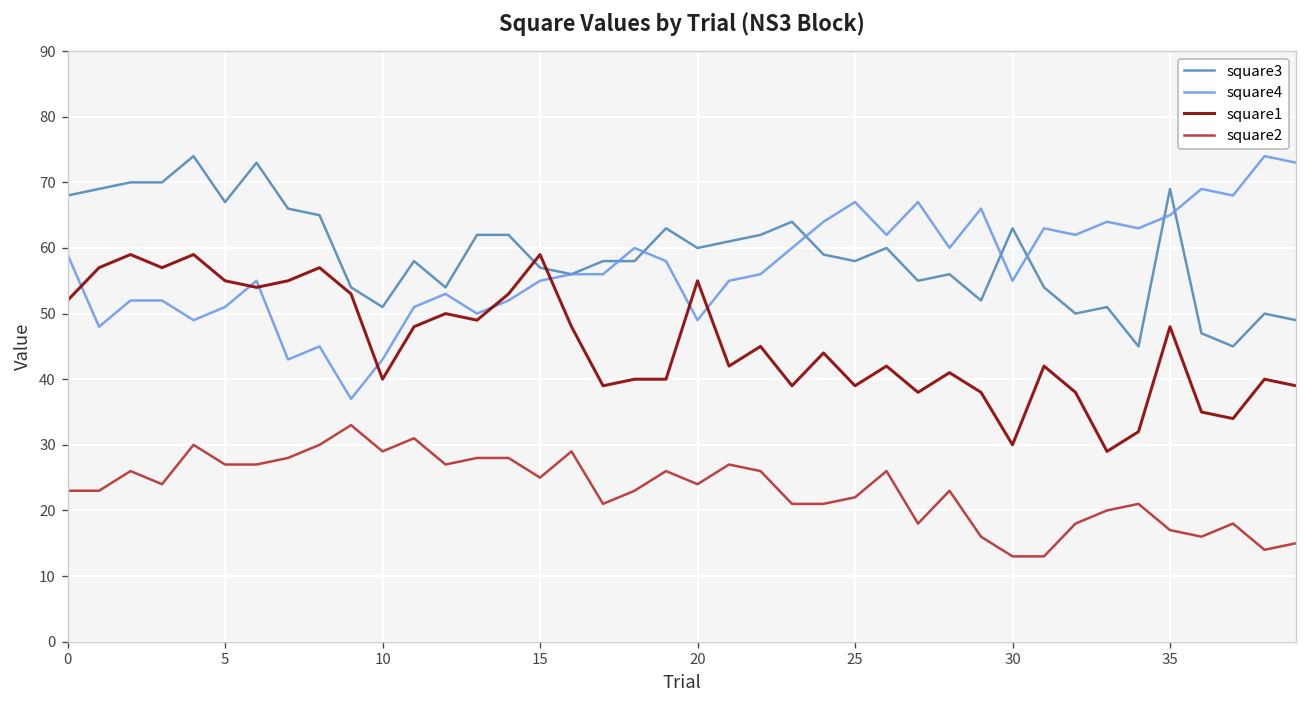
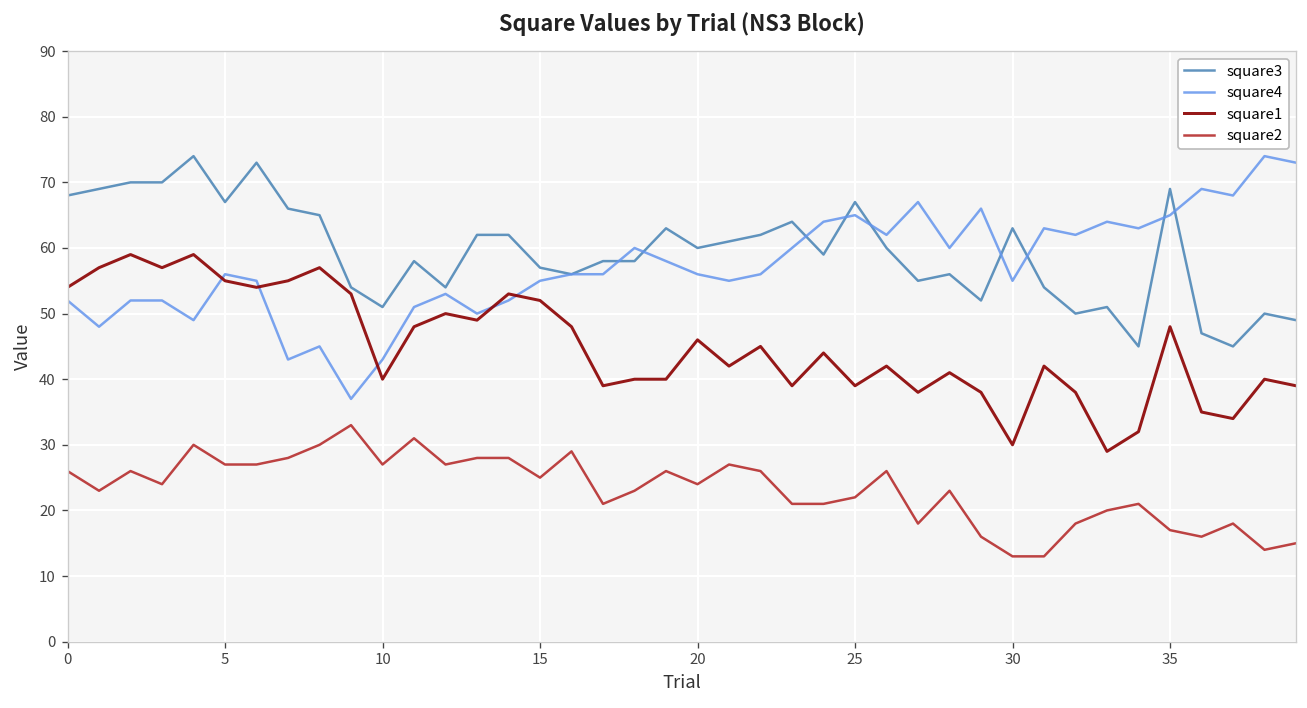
square4, 0: 59 -> 52
square1, 0: 52 -> 54
square2, 0: 23 -> 26
square4, 5: 51 -> 56
square2, 10: 29 -> 27
square1, 15: 59 -> 52
square4, 20: 49 -> 56
square1, 20: 55 -> 46
square3, 25: 58 -> 67
square4, 25: 67 -> 65
